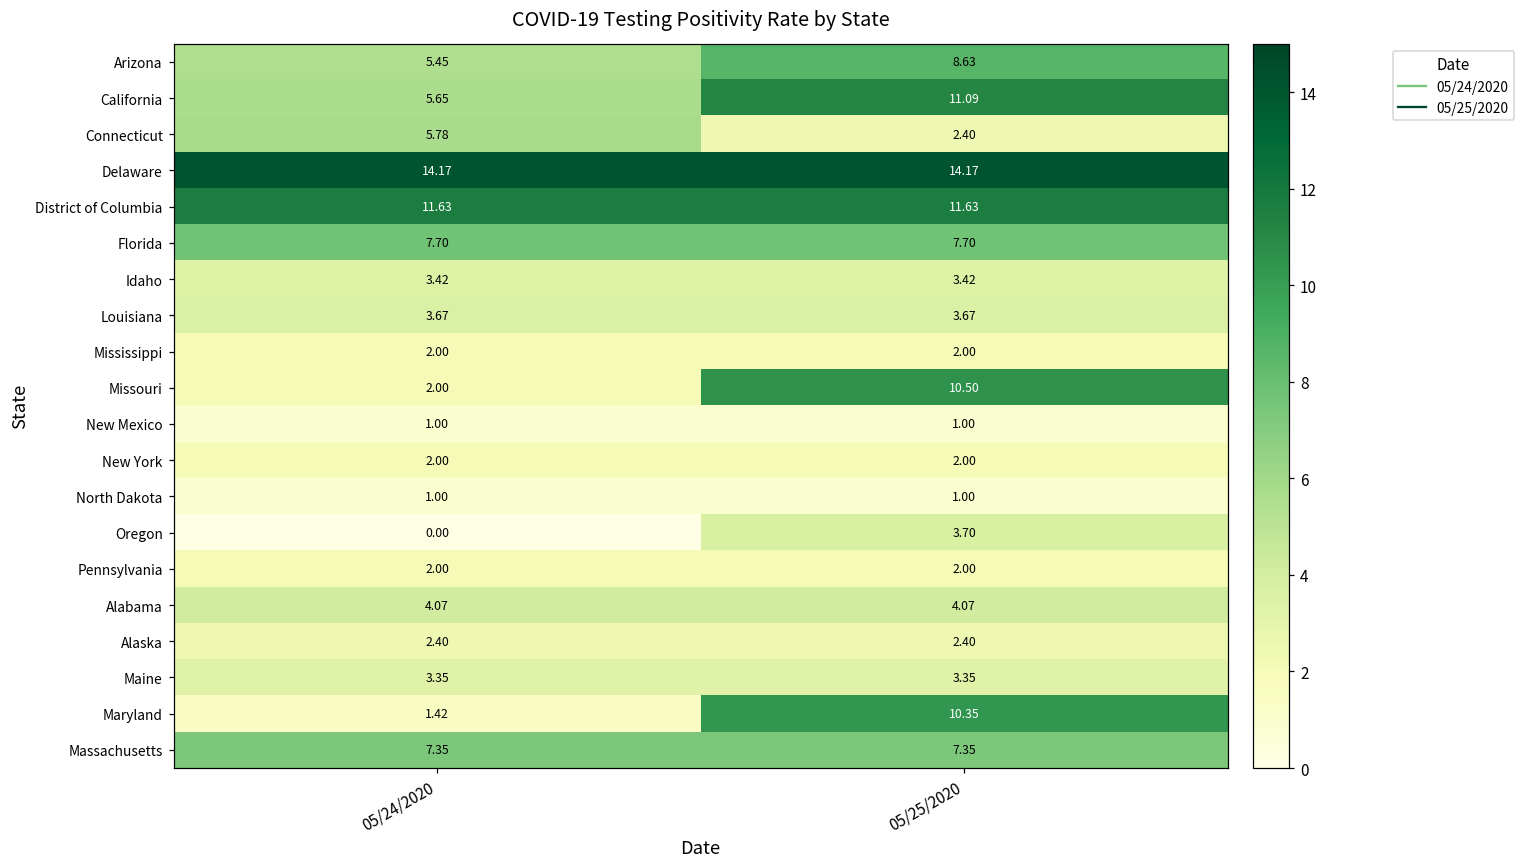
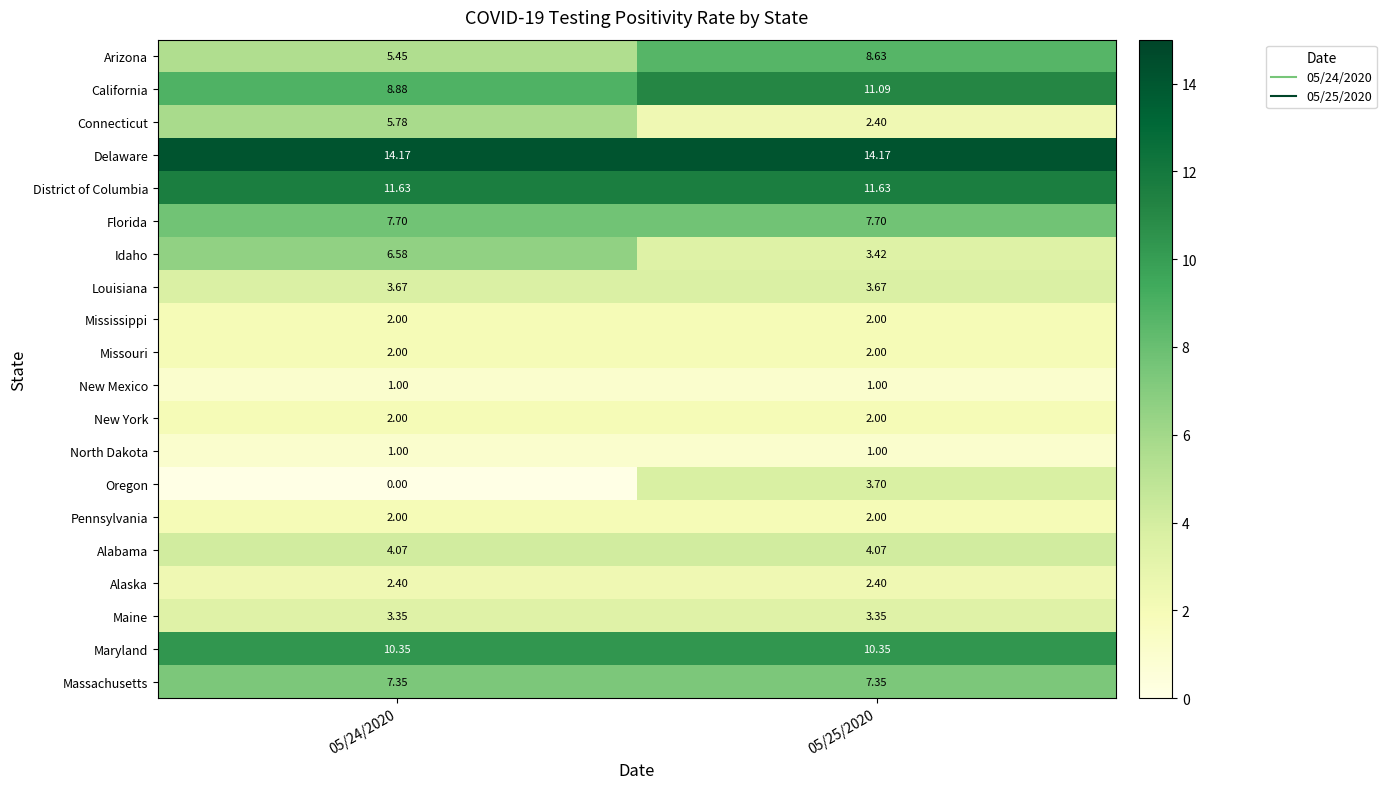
California, 05/24/2020: 5.65 -> 8.88
Idaho, 05/24/2020: 3.42 -> 6.58
Missouri, 05/25/2020: 10.50 -> 2.00
Maryland, 05/24/2020: 1.42 -> 10.35
